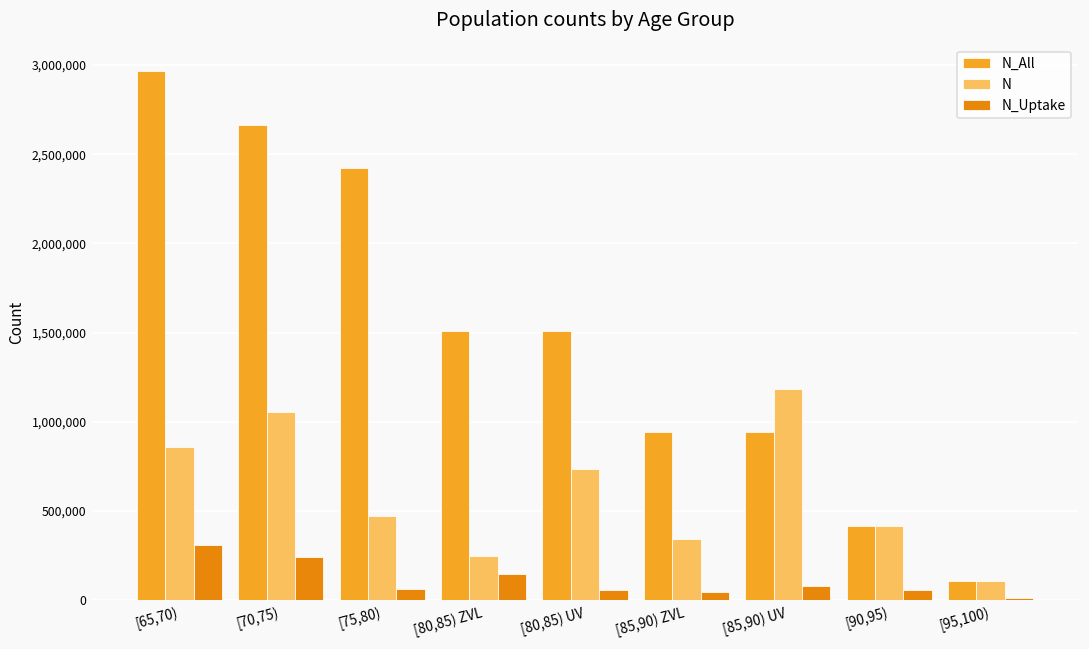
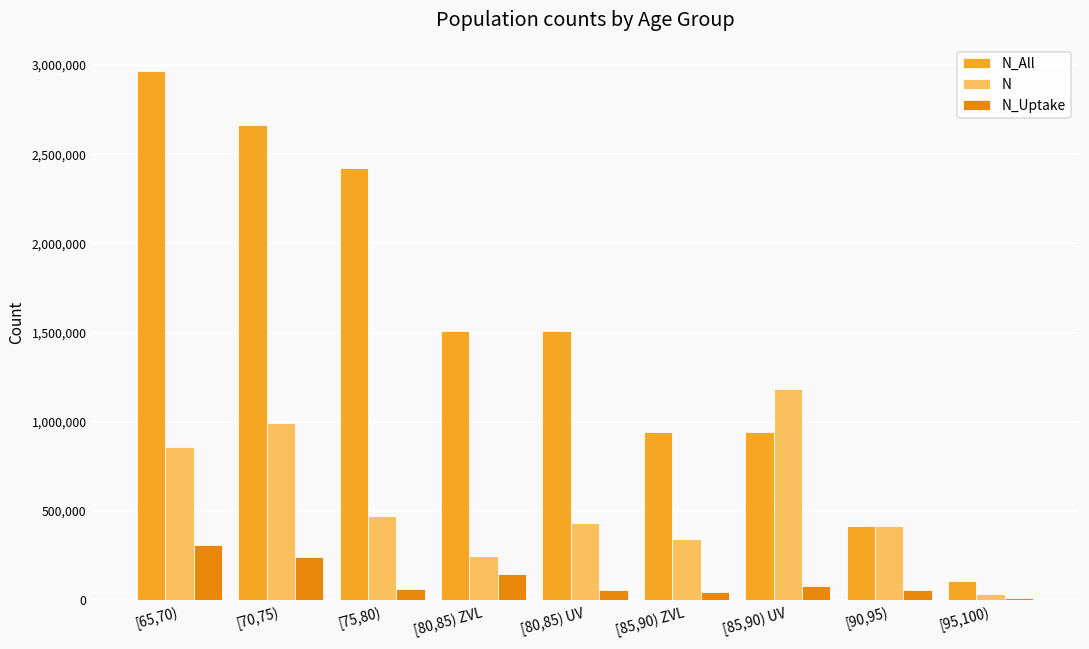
N, [70,75): 1,050,000 -> 990,000
N, [80,85) UV: 730,000 -> 430,000
N, [95,100): 110,000 -> 40,000
